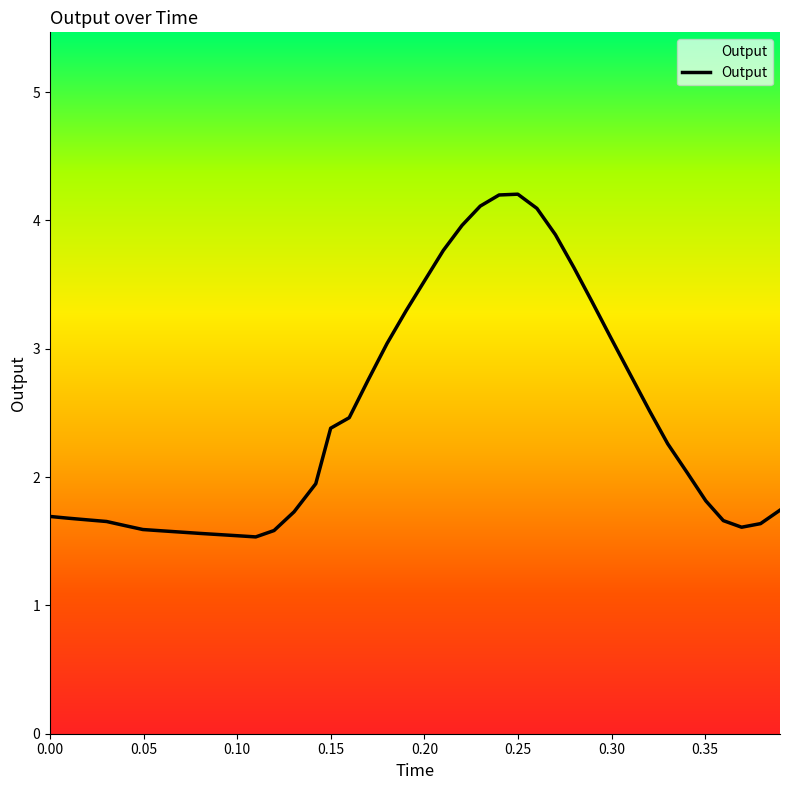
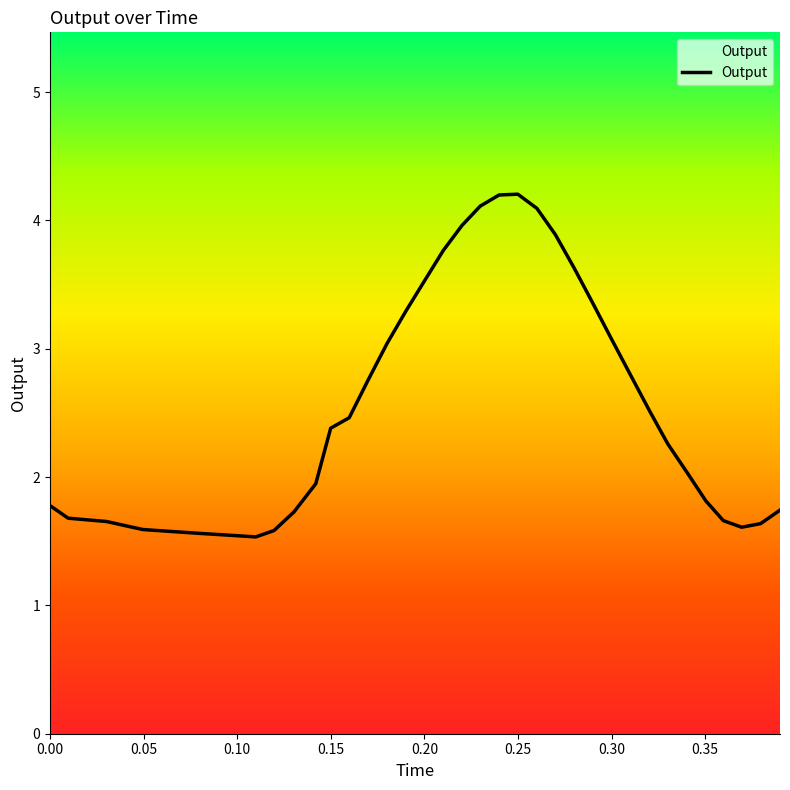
0.00: 1.69 -> 1.78
